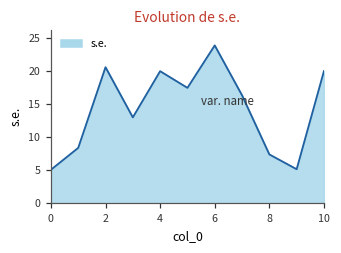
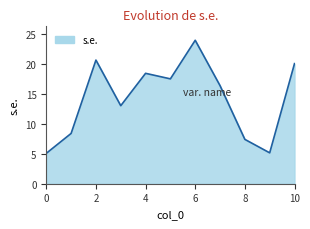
4: 20 -> 18
